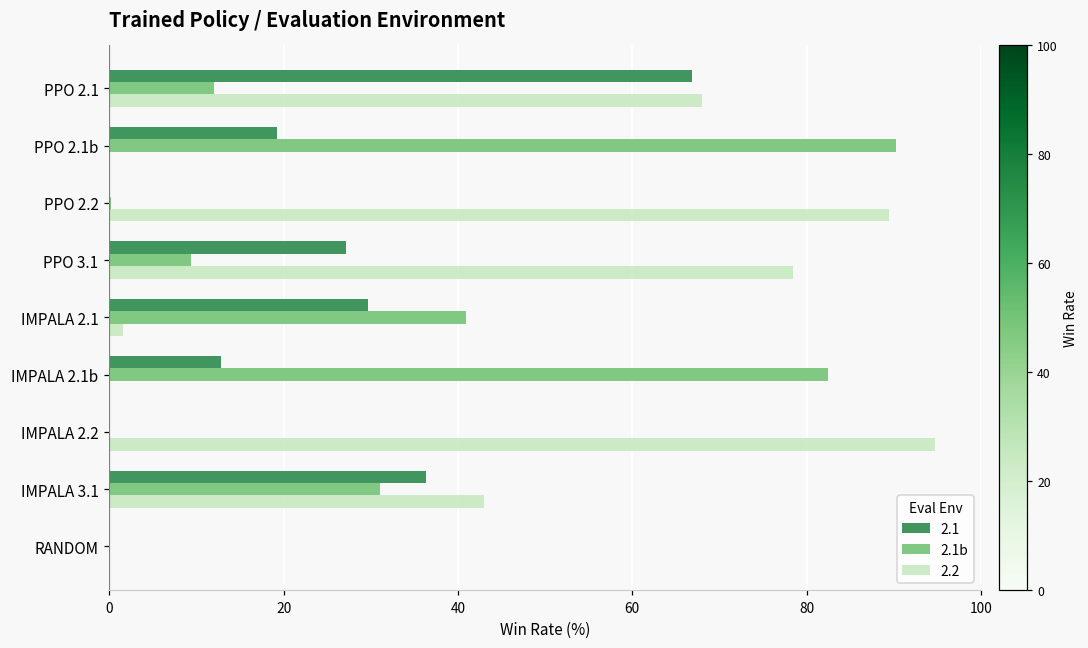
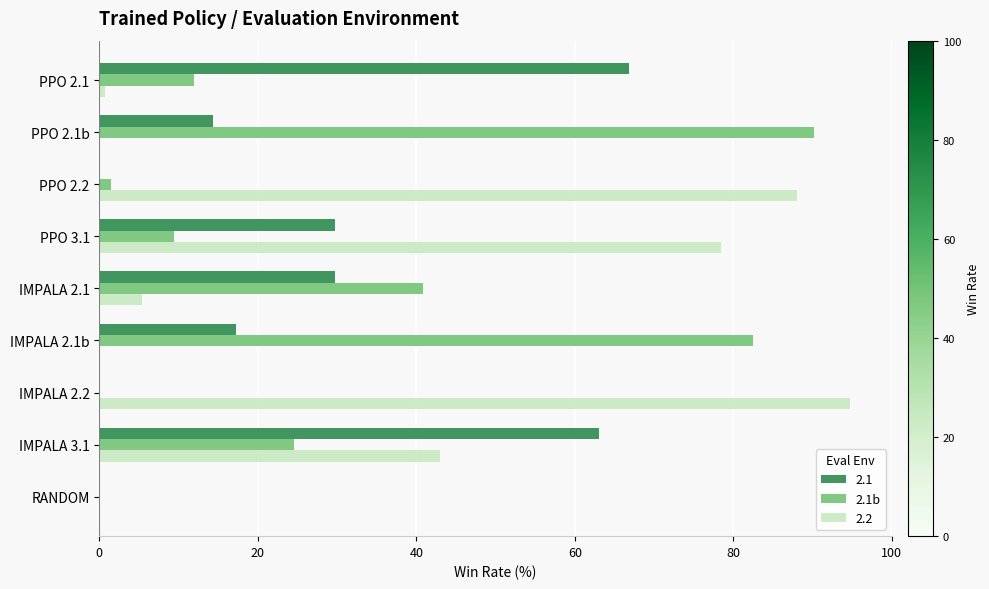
2.2, PPO 2.1: 68 -> 1
2.1, PPO 2.1b: 19 -> 14
2.1b, PPO 2.2: 0 -> 2
2.2, PPO 2.2: 89 -> 88
2.1, PPO 3.1: 27 -> 30
2.2, IMPALA 2.1: 2 -> 5
2.1, IMPALA 2.1b: 13 -> 17
2.1, IMPALA 3.1: 36 -> 63
2.1b, IMPALA 3.1: 31 -> 25
